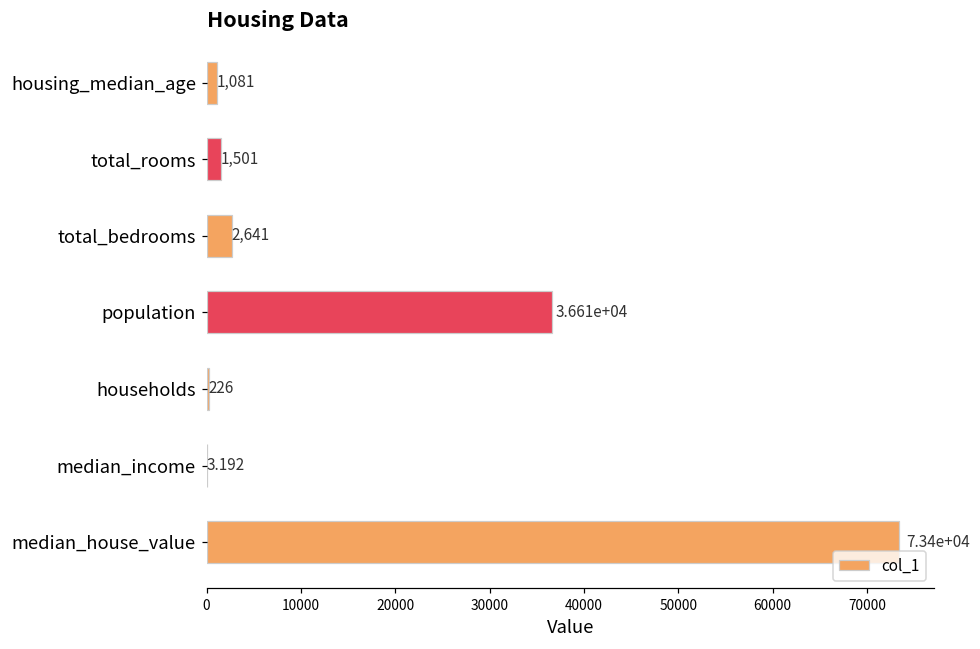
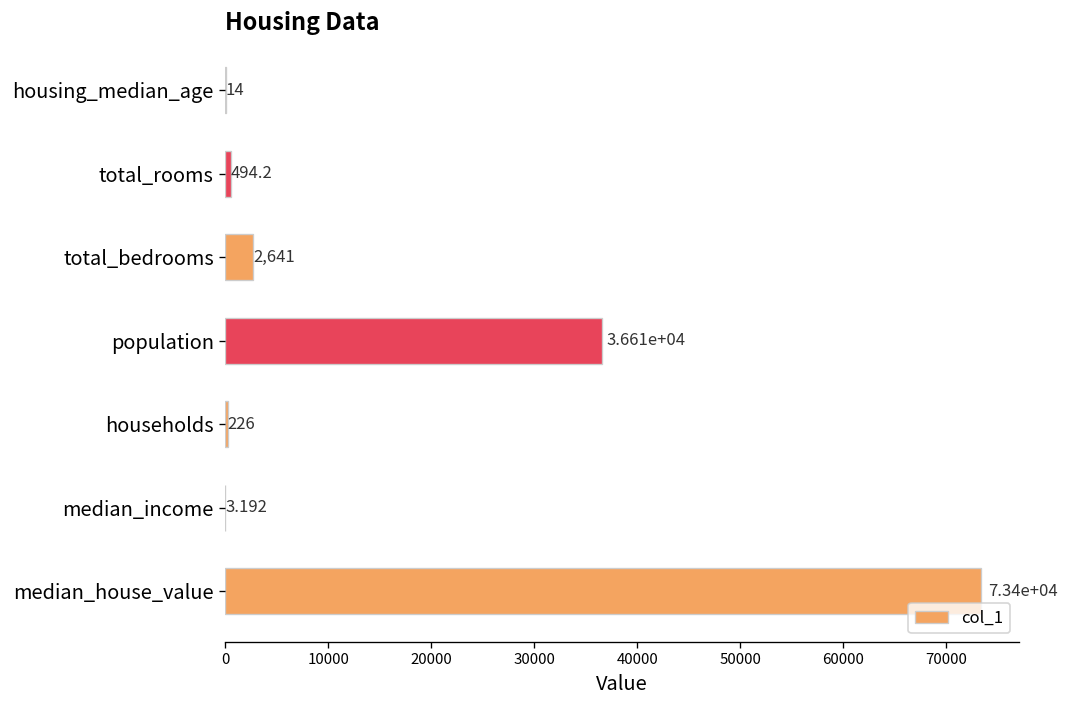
housing_median_age: 1,081 -> 14
total_rooms: 1,501 -> 494.2
